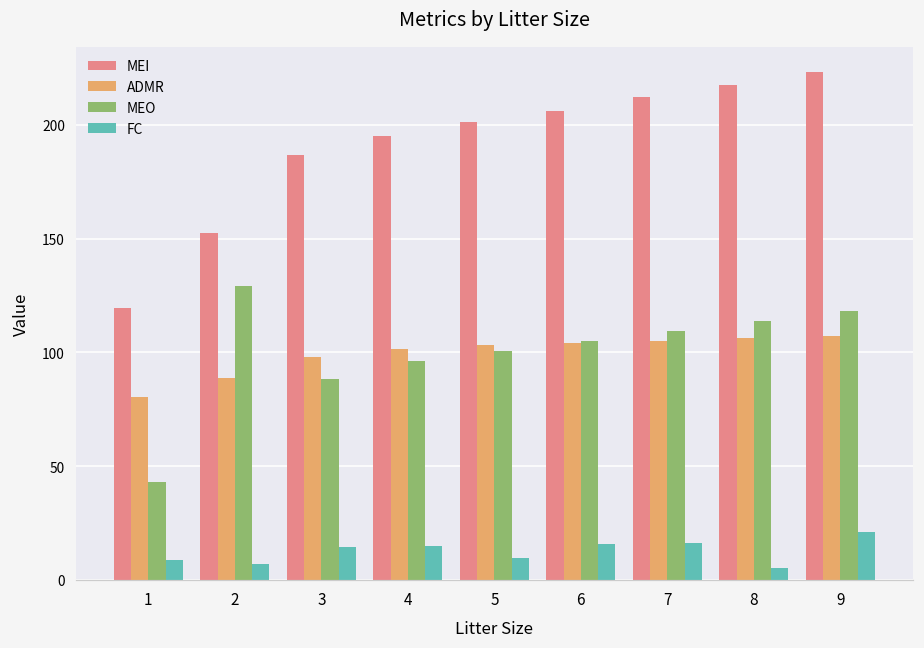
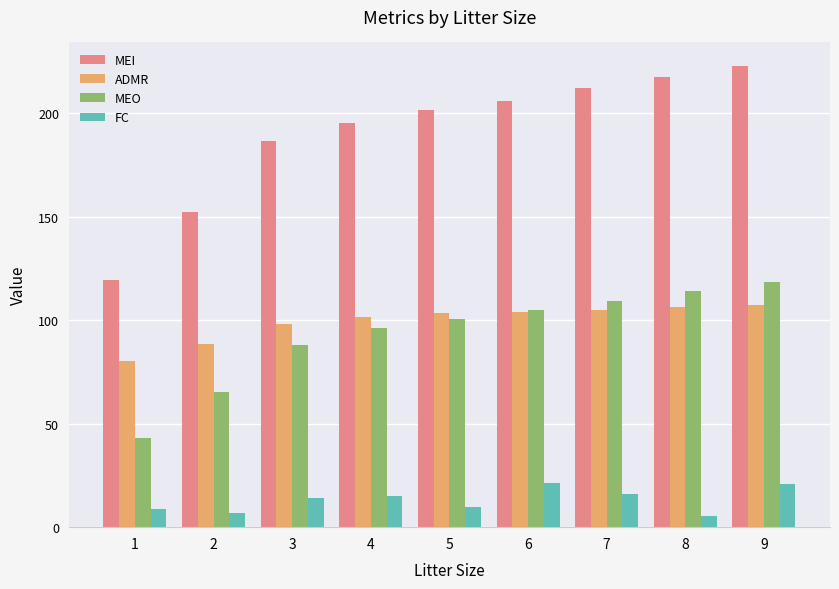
MEO, 2: 129 -> 66
FC, 6: 16 -> 21
